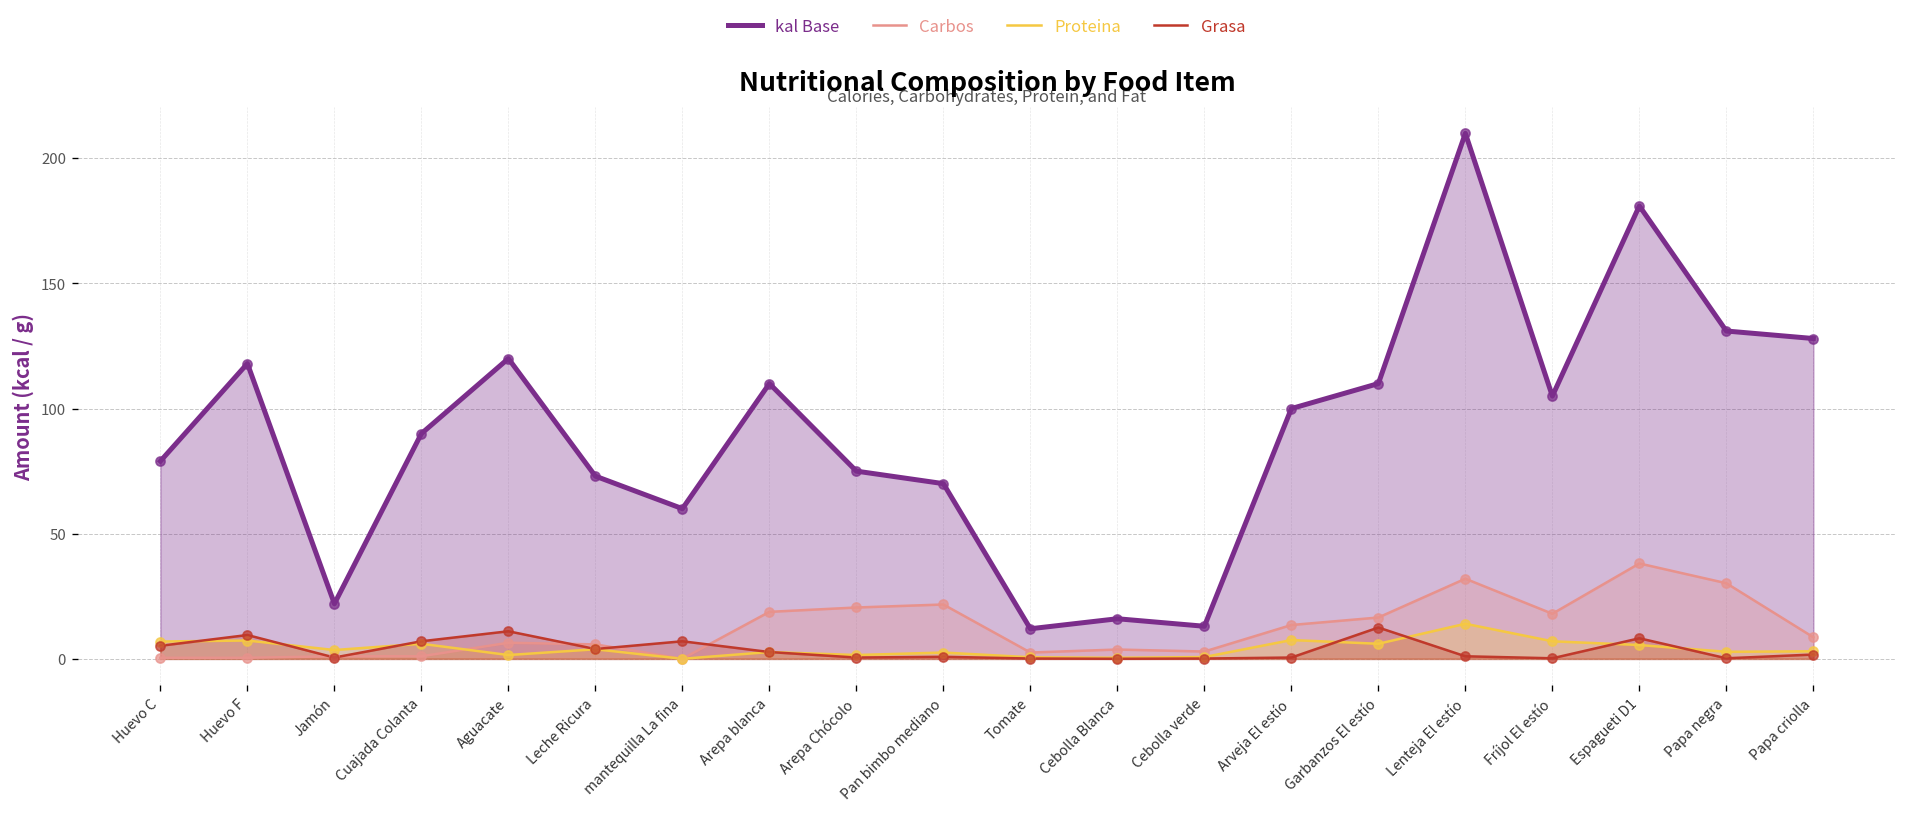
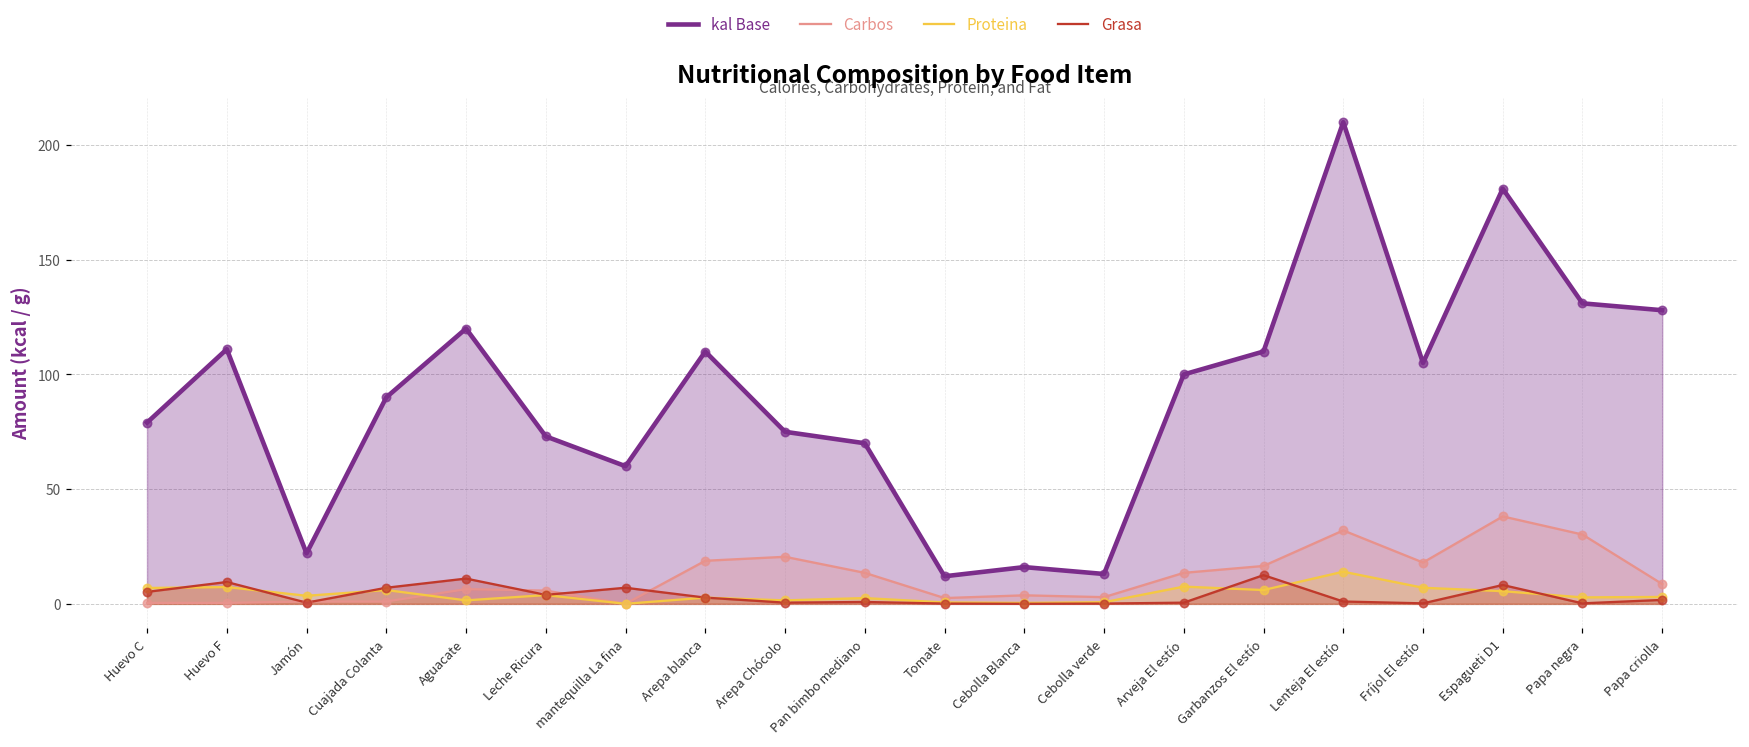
kal Base, Huevo F: 118 -> 111
Carbos, Pan bimbo mediano: 22 -> 14
